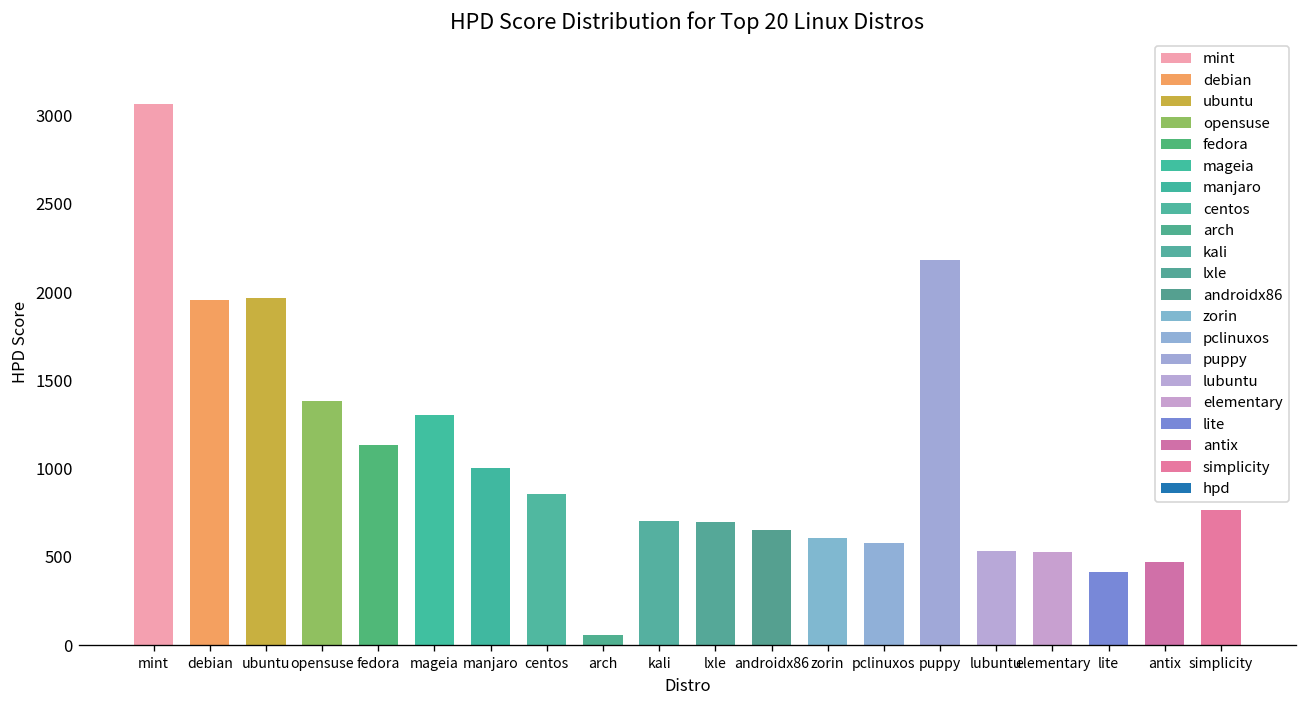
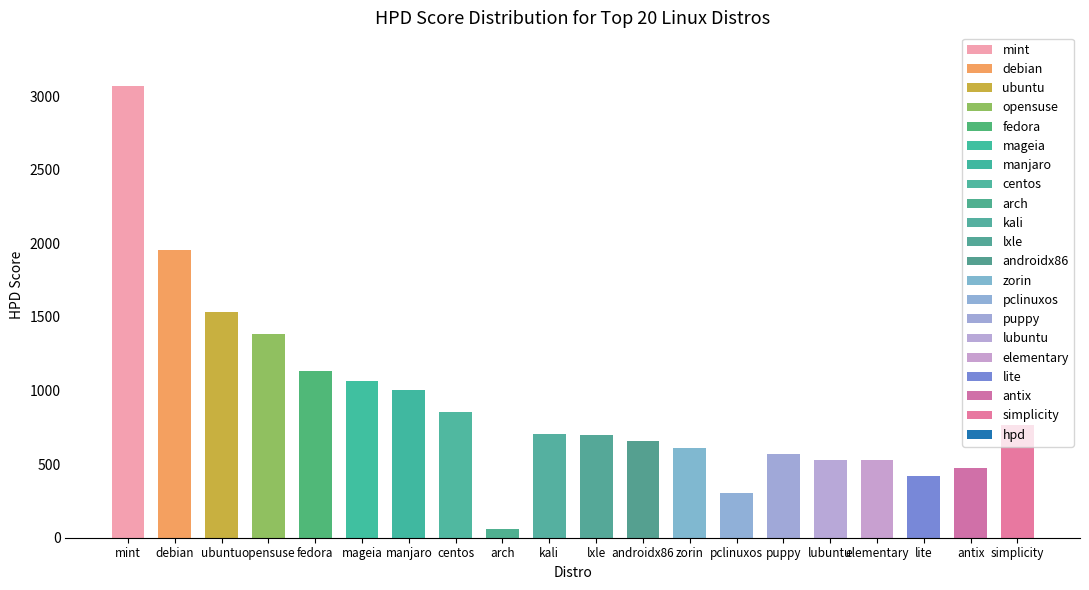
ubuntu: 1970 -> 1540
mageia: 1300 -> 1070
pclinuxos: 580 -> 300
puppy: 2180 -> 570
